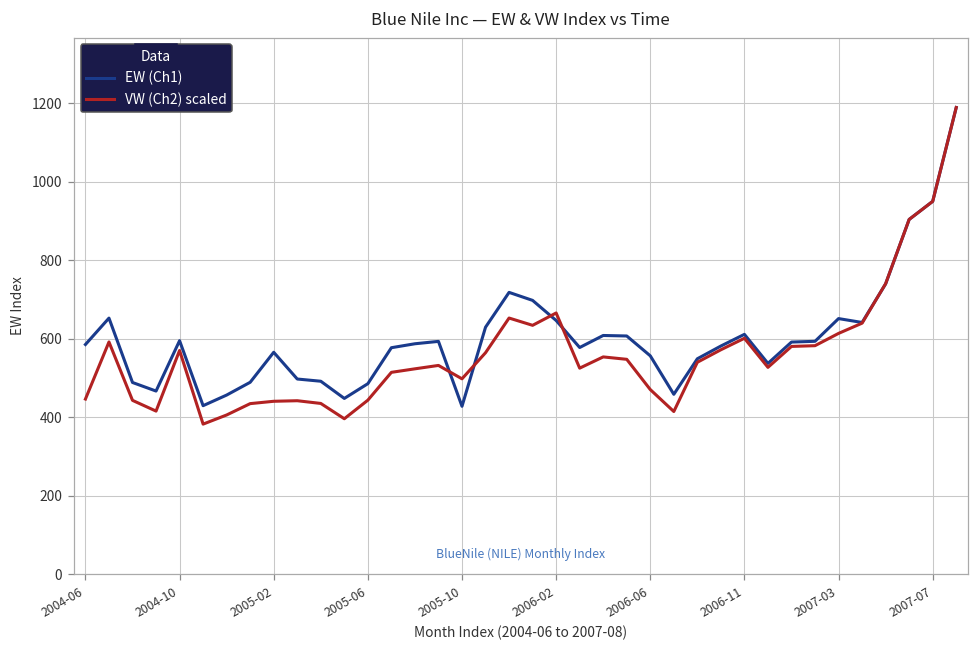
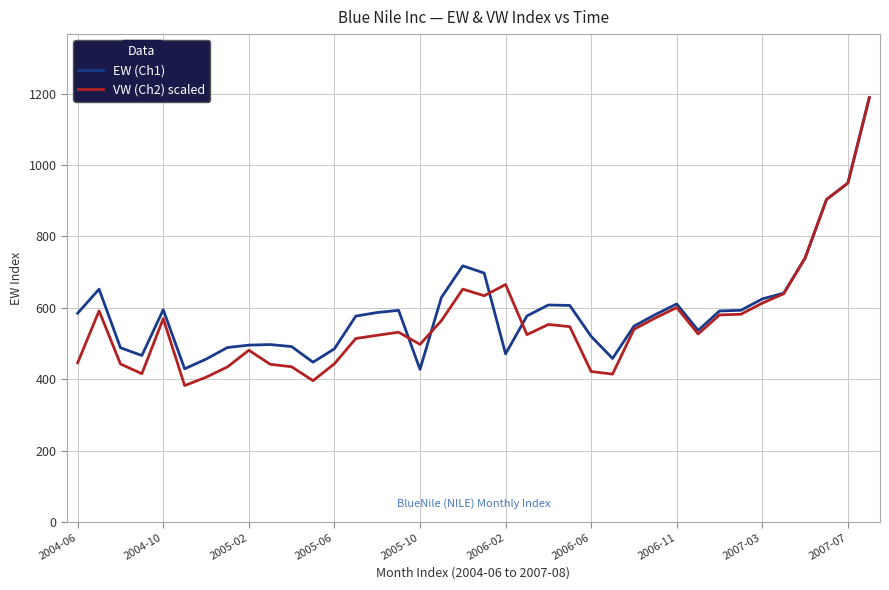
EW (Ch1), 2005-02: 570 -> 500
VW (Ch2) scaled, 2005-02: 440 -> 480
EW (Ch1), 2006-02: 650 -> 470
EW (Ch1), 2006-06: 560 -> 520
VW (Ch2) scaled, 2006-06: 470 -> 420
EW (Ch1), 2007-03: 650 -> 620
